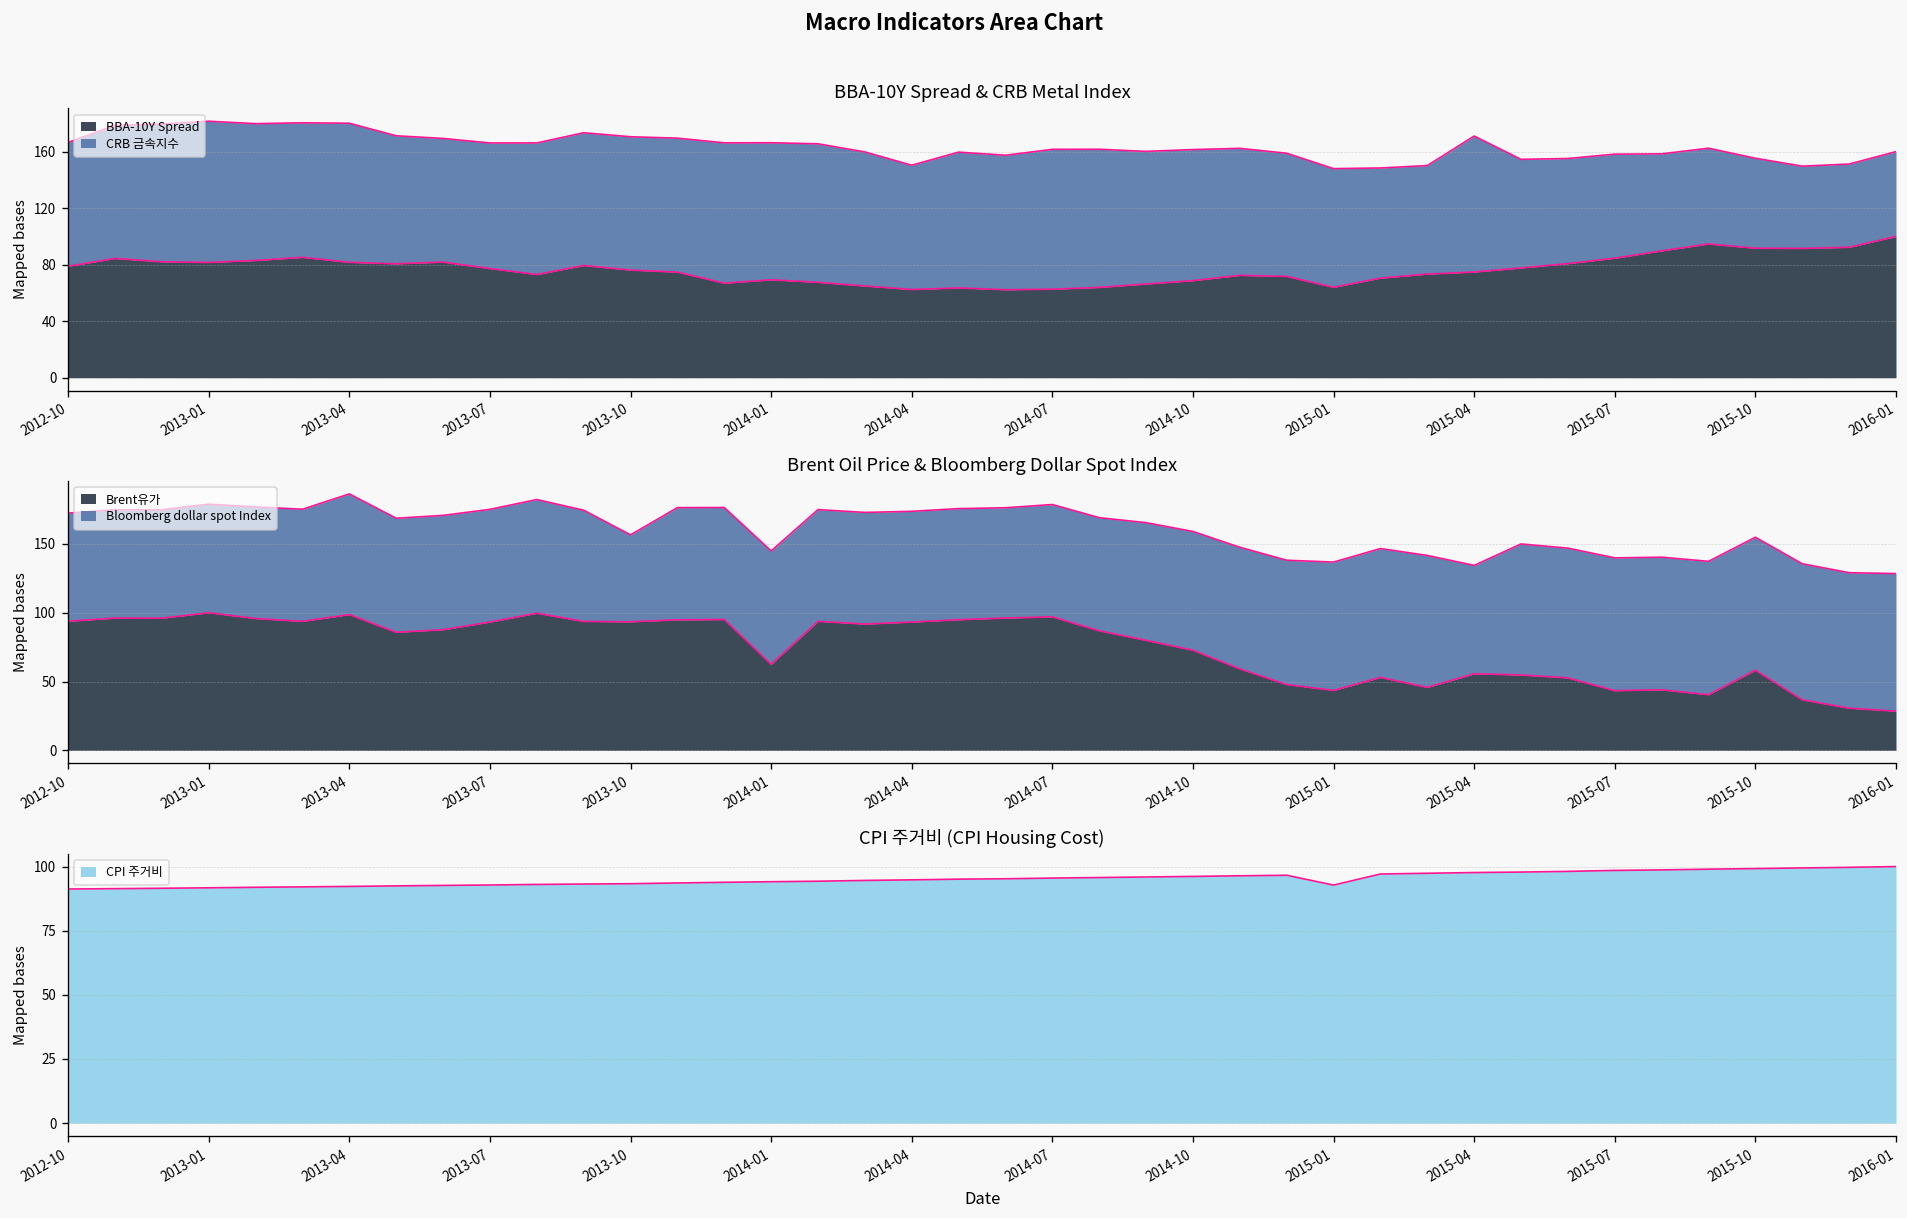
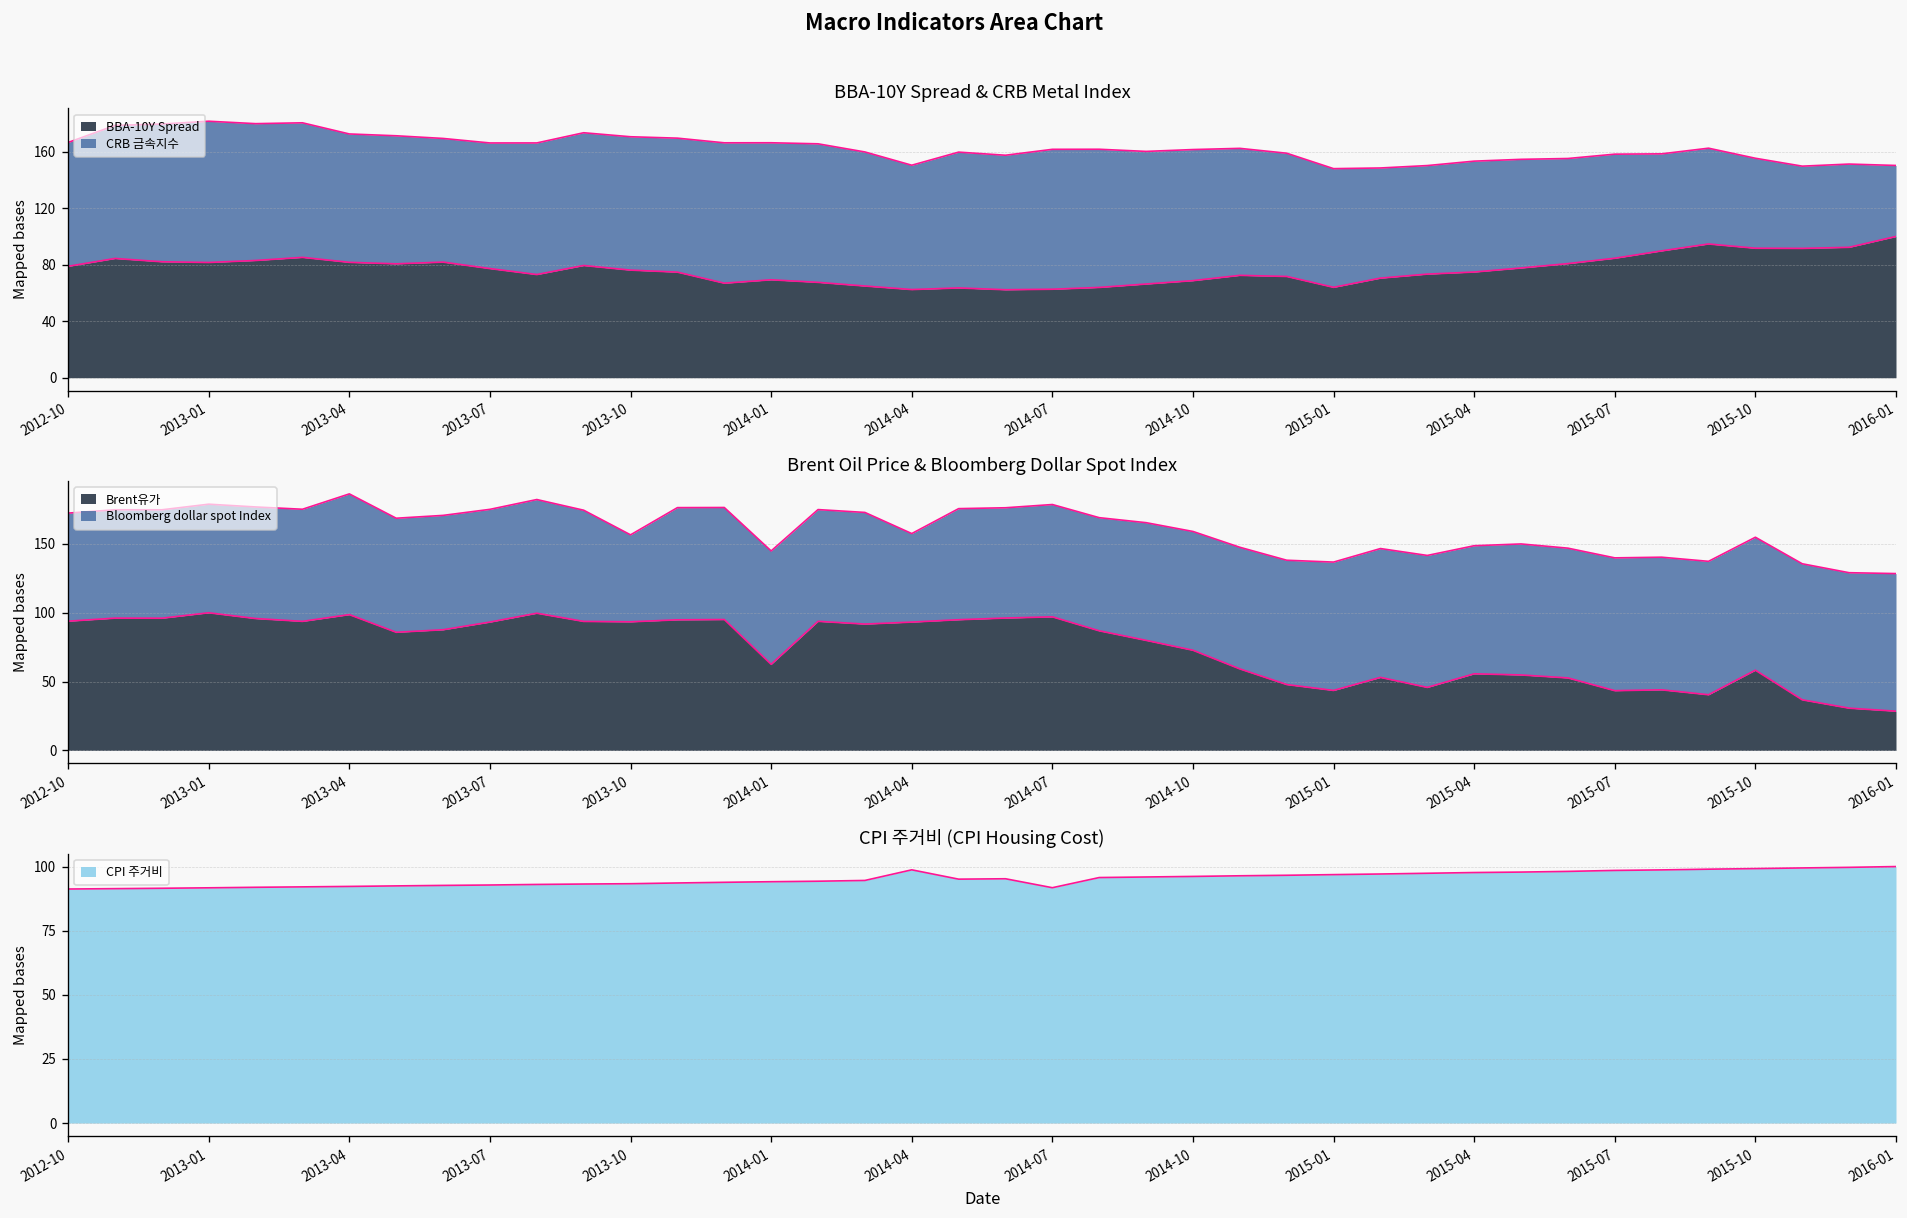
BBA-10Y Spread & CRB Metal Index, CRB 금속지수, 2013-04: 98 -> 91
BBA-10Y Spread & CRB Metal Index, CRB 금속지수, 2015-04: 96 -> 79
BBA-10Y Spread & CRB Metal Index, CRB 금속지수, 2016-01: 60 -> 50
Brent Oil Price & Bloomberg Dollar Spot Index, Bloomberg dollar spot Index, 2014-04: 81 -> 64
Brent Oil Price & Bloomberg Dollar Spot Index, Bloomberg dollar spot Index, 2015-04: 79 -> 93
CPI 주거비 (CPI Housing Cost), 2014-04: 95 -> 99
CPI 주거비 (CPI Housing Cost), 2014-07: 96 -> 92
CPI 주거비 (CPI Housing Cost), 2015-01: 93 -> 97
